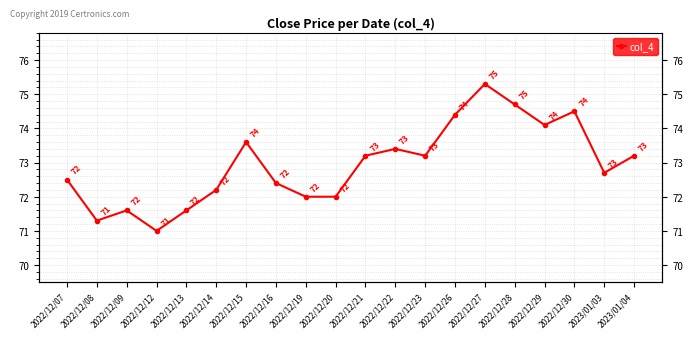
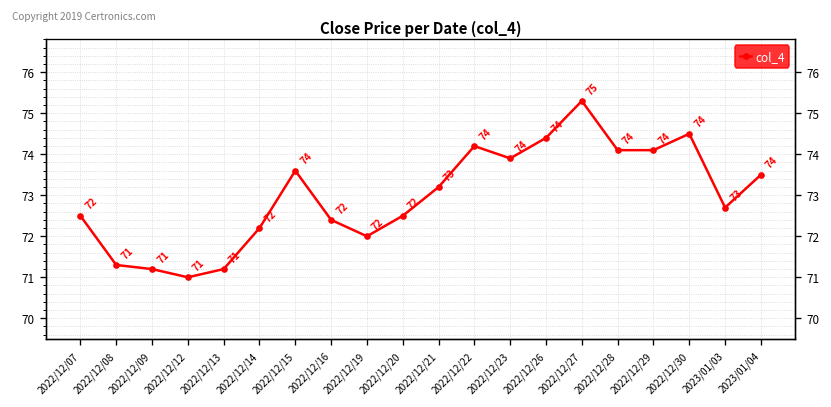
2022/12/09: 72 -> 71
2022/12/13: 72 -> 71
2022/12/20: 72.0 -> 72.5
2022/12/22: 73 -> 74
2022/12/23: 73 -> 74
2022/12/28: 75 -> 74
2023/01/04: 73 -> 74
